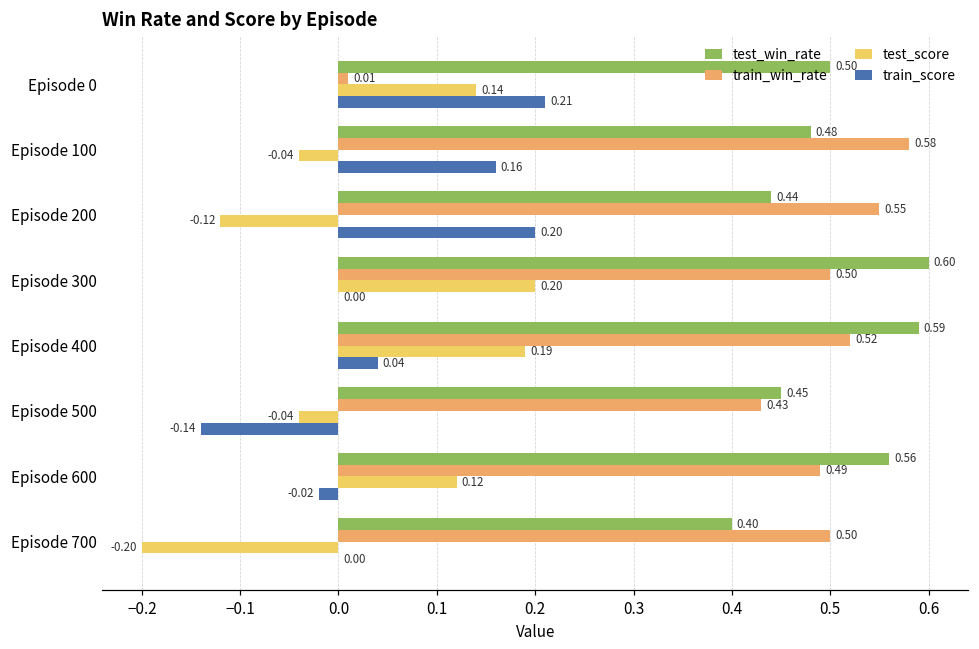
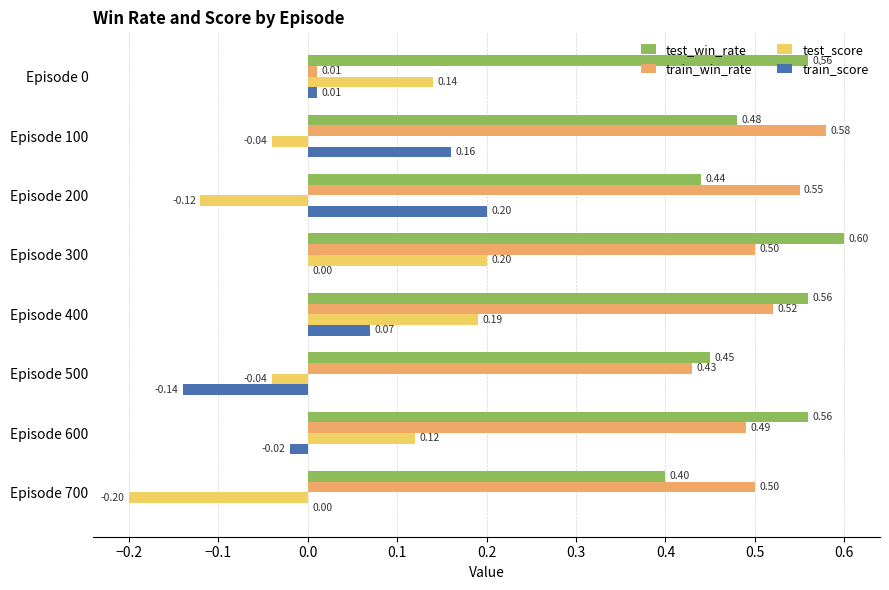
test_win_rate, Episode 0: 0.50 -> 0.56
train_score, Episode 0: 0.21 -> 0.01
test_win_rate, Episode 400: 0.59 -> 0.56
train_score, Episode 400: 0.04 -> 0.07
